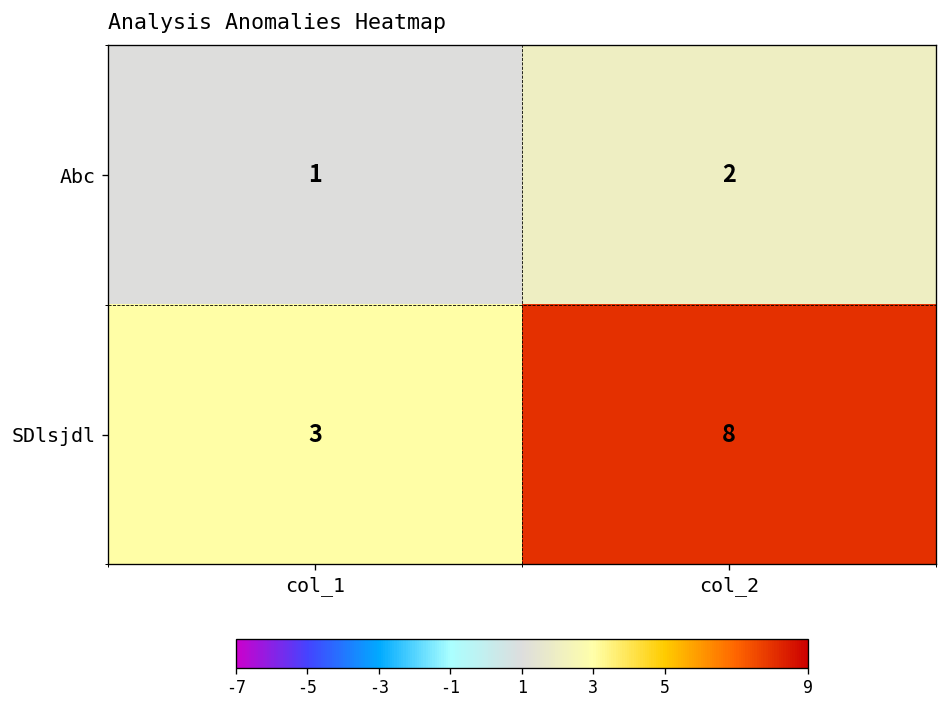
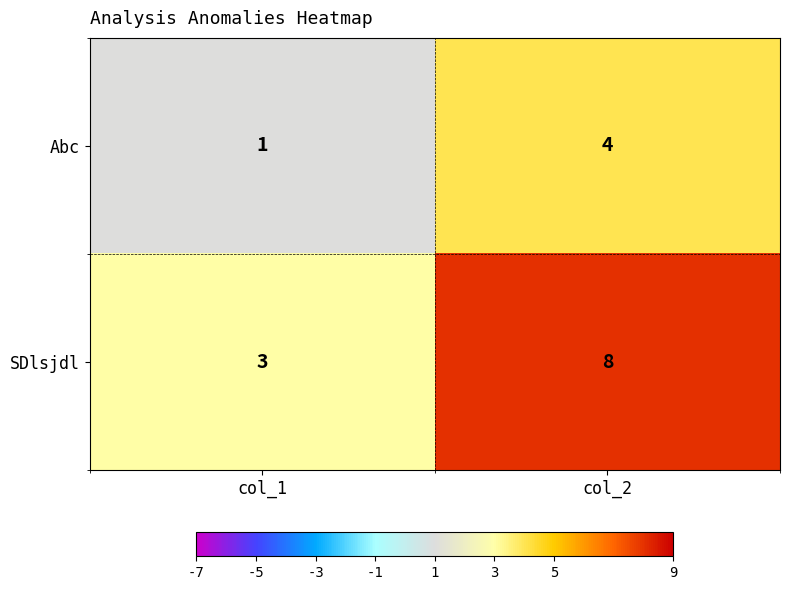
Abc, col_2: 2 -> 4
